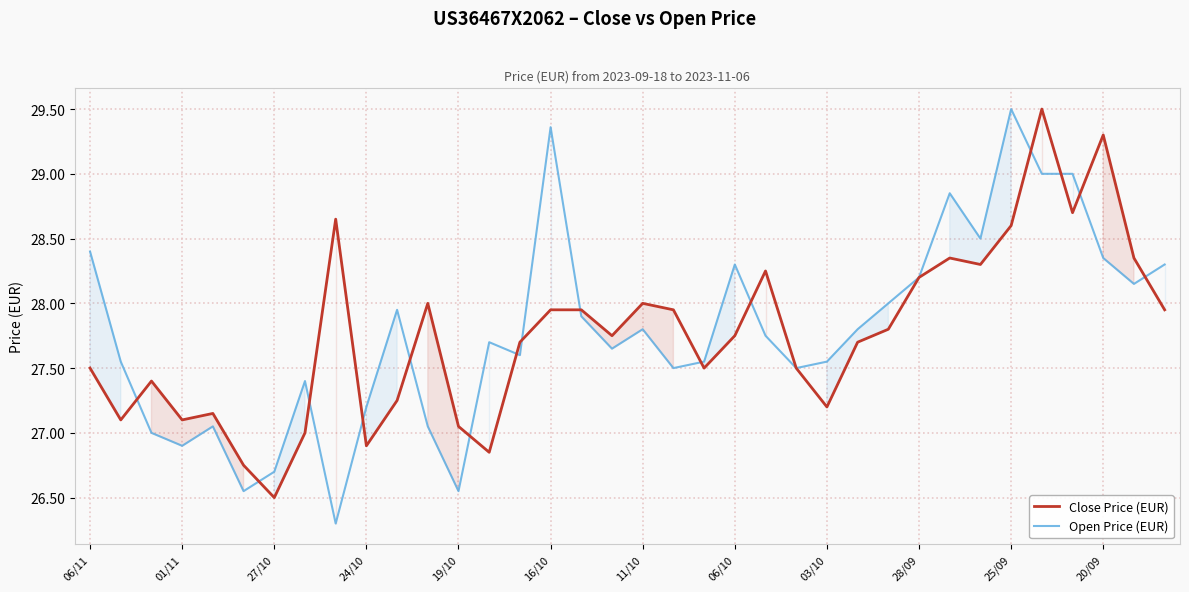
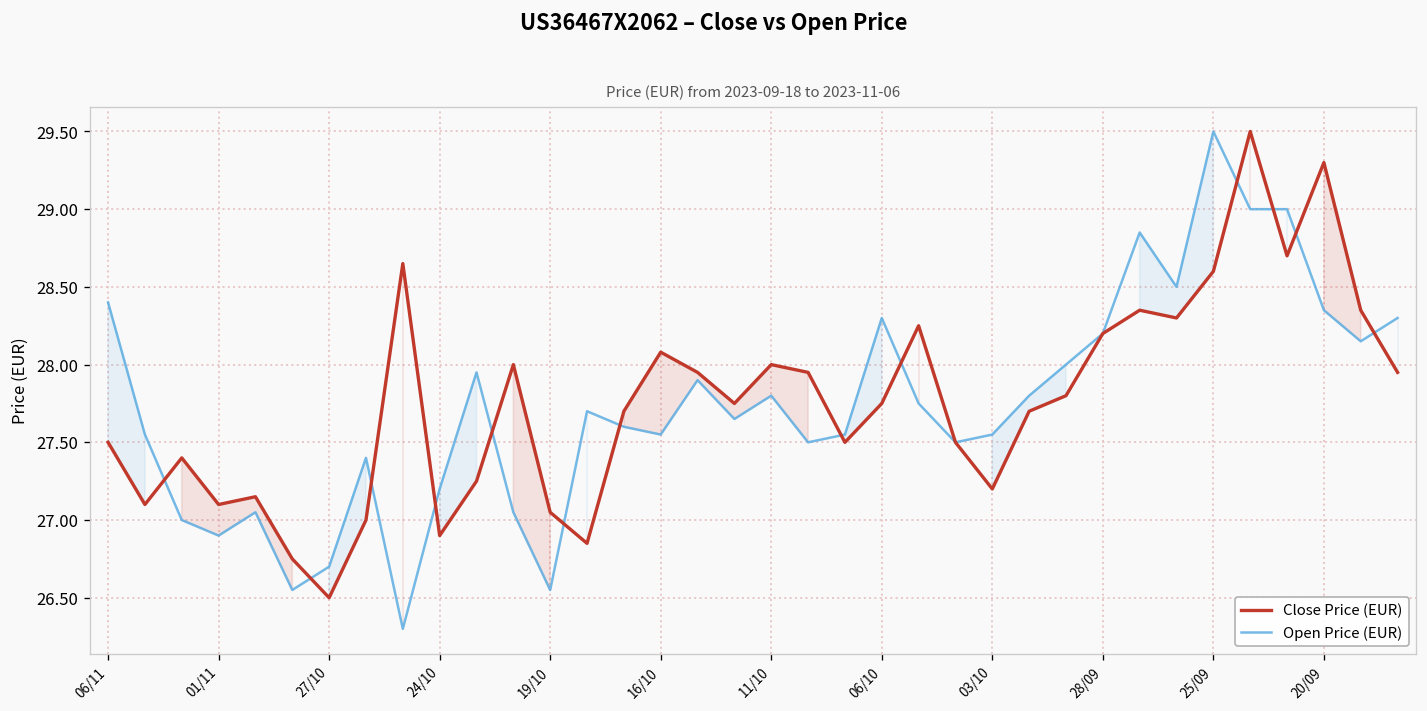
Close Price (EUR), 16/10: 27.95 -> 28.08
Open Price (EUR), 16/10: 29.36 -> 27.55
